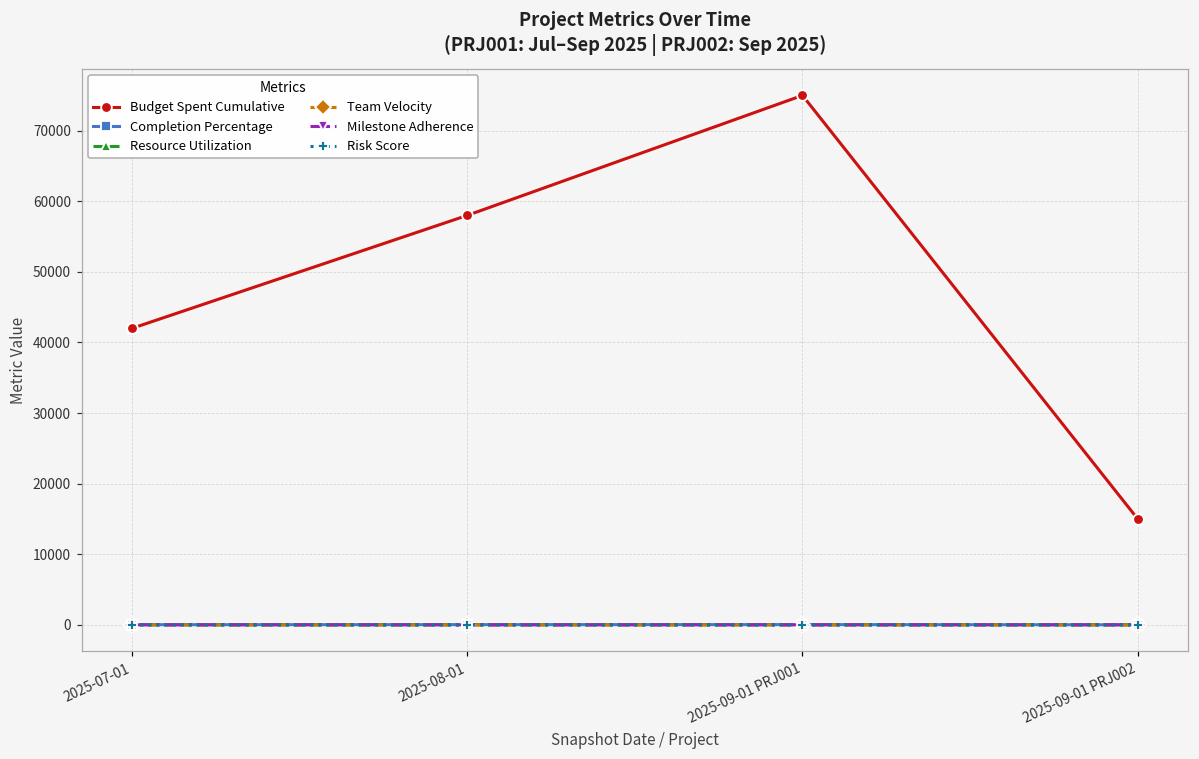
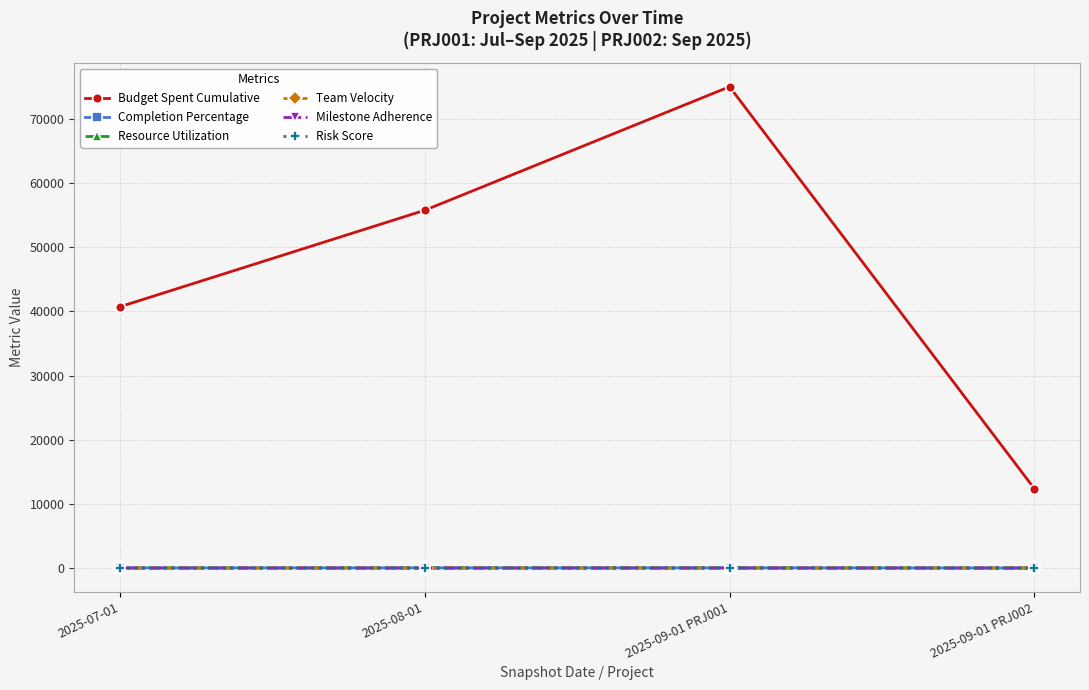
Budget Spent Cumulative, 2025-07-01: 42000 -> 41000
Budget Spent Cumulative, 2025-08-01: 58000 -> 56000
Budget Spent Cumulative, 2025-09-01 PRJ002: 15000 -> 12000
